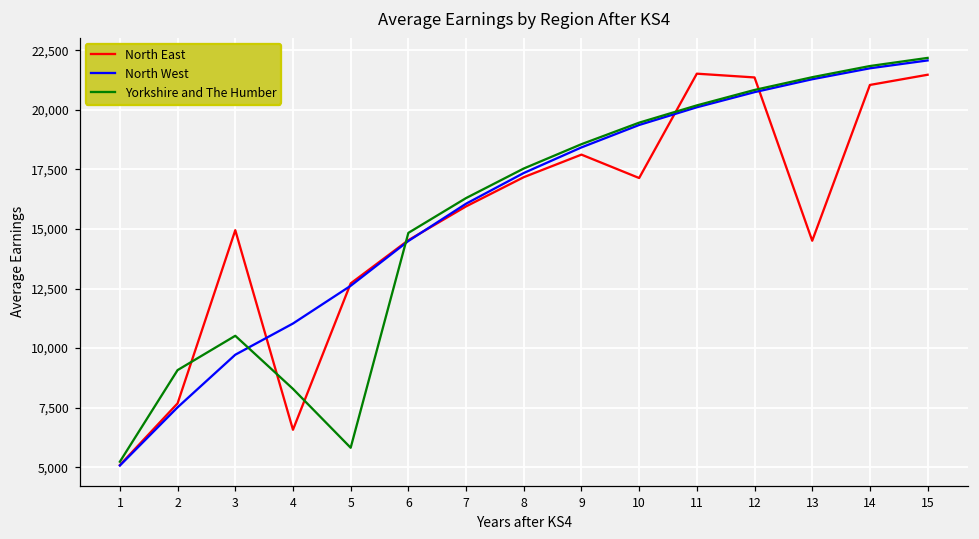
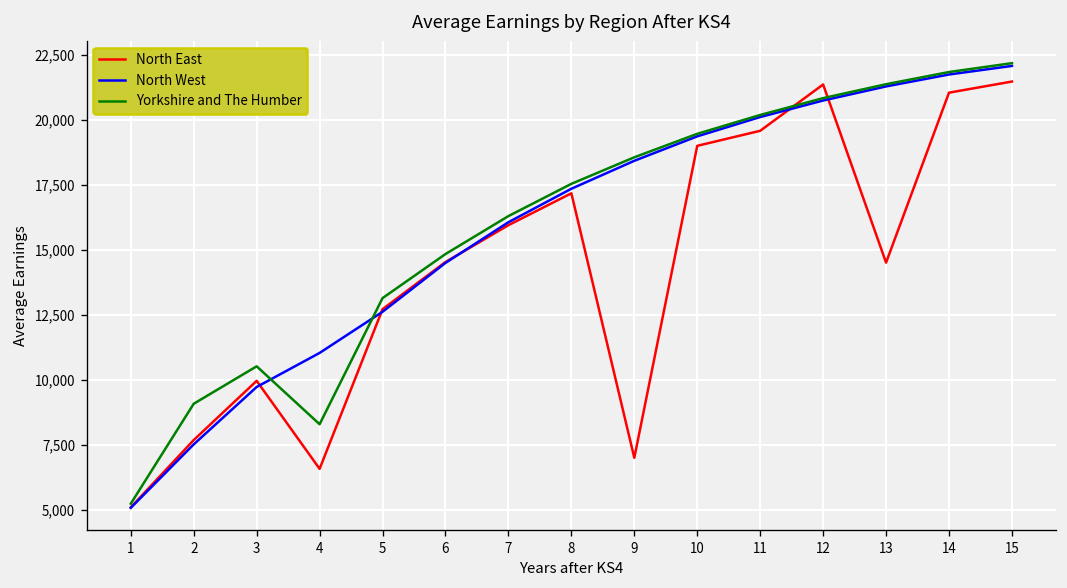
North East, 3: 14,900 -> 10,000
Yorkshire and The Humber, 5: 5,800 -> 13,100
North East, 9: 18,100 -> 7,000
North East, 10: 17,100 -> 19,000
North East, 11: 21,500 -> 19,600
